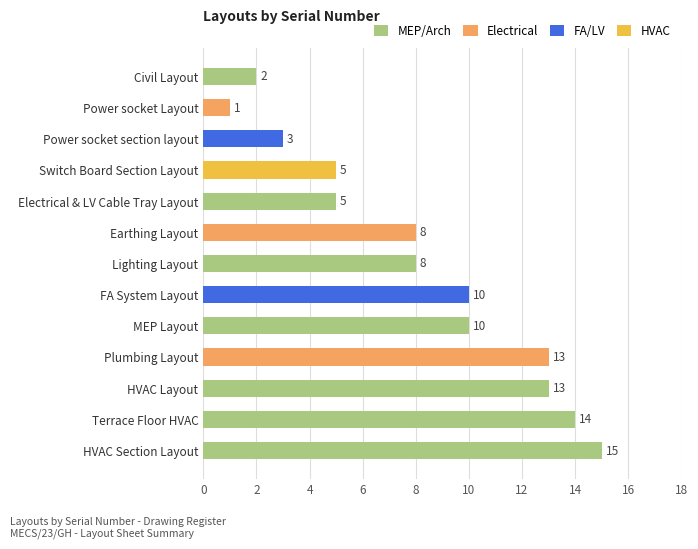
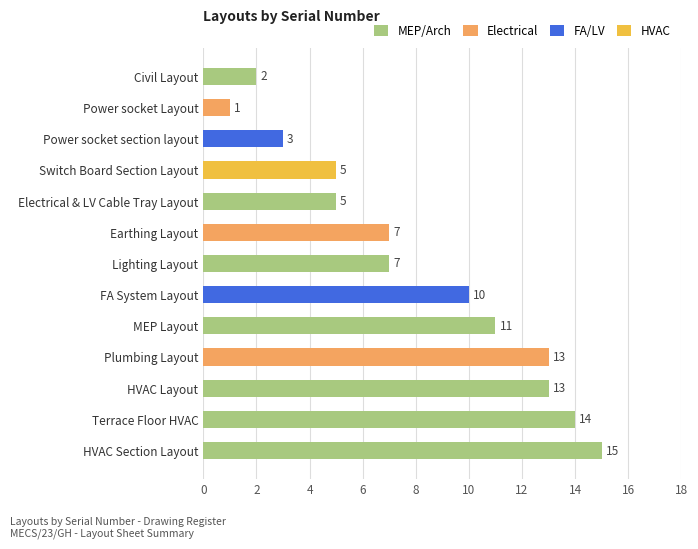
Earthing Layout: 8 -> 7
Lighting Layout: 8 -> 7
MEP Layout: 10 -> 11
